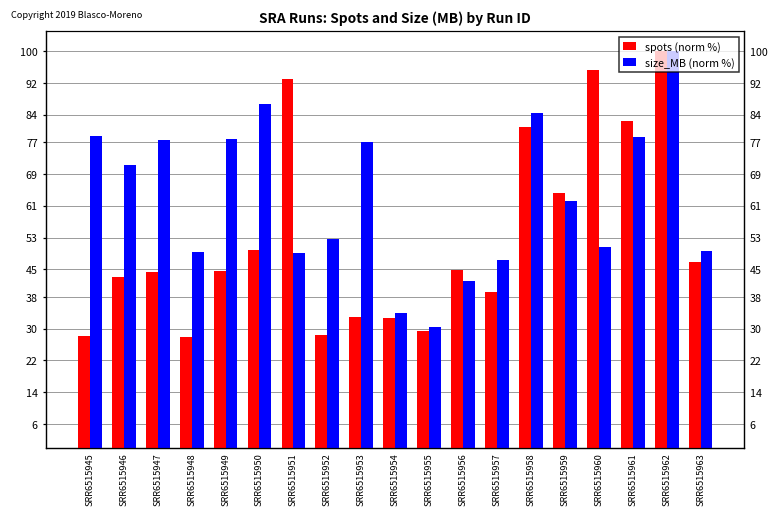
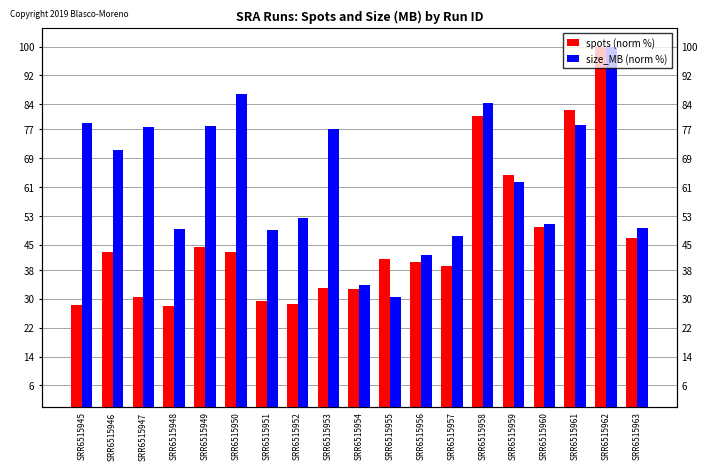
spots (norm %), SRR6515947: 44 -> 30
spots (norm %), SRR6515950: 50 -> 43
spots (norm %), SRR6515951: 93 -> 29
spots (norm %), SRR6515955: 30 -> 41
spots (norm %), SRR6515956: 45 -> 40
spots (norm %), SRR6515960: 95 -> 50
